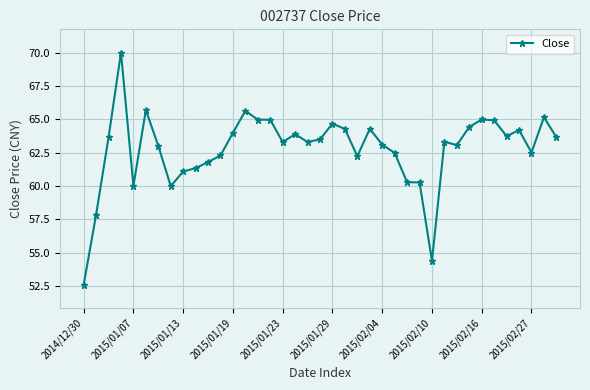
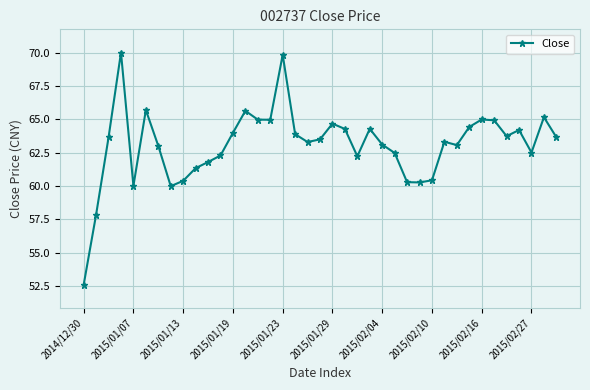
2015/01/13: 61.1 -> 60.4
2015/01/23: 63.3 -> 69.9
2015/02/10: 54.4 -> 60.4
